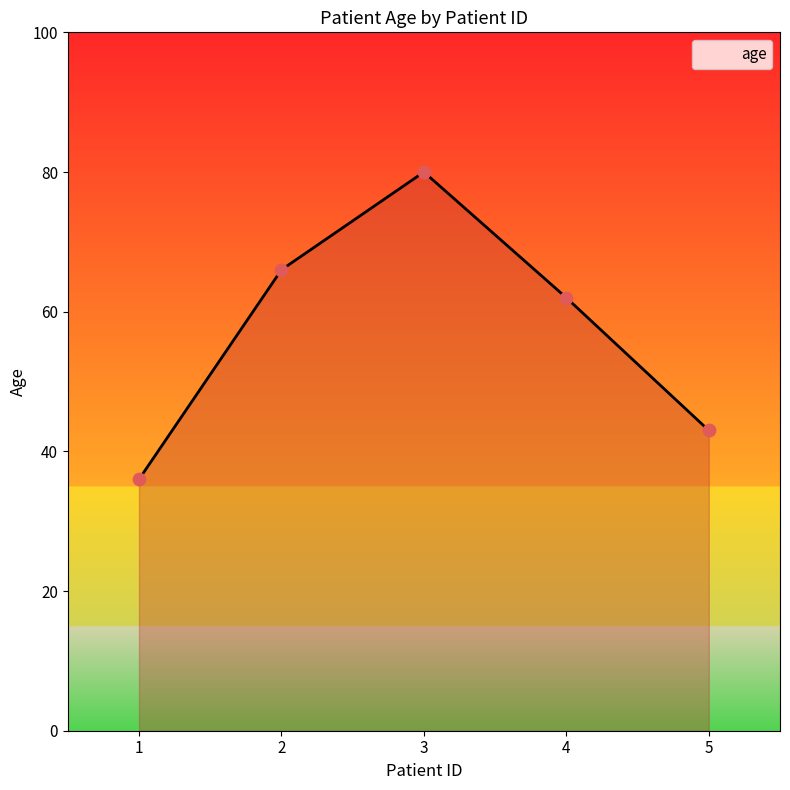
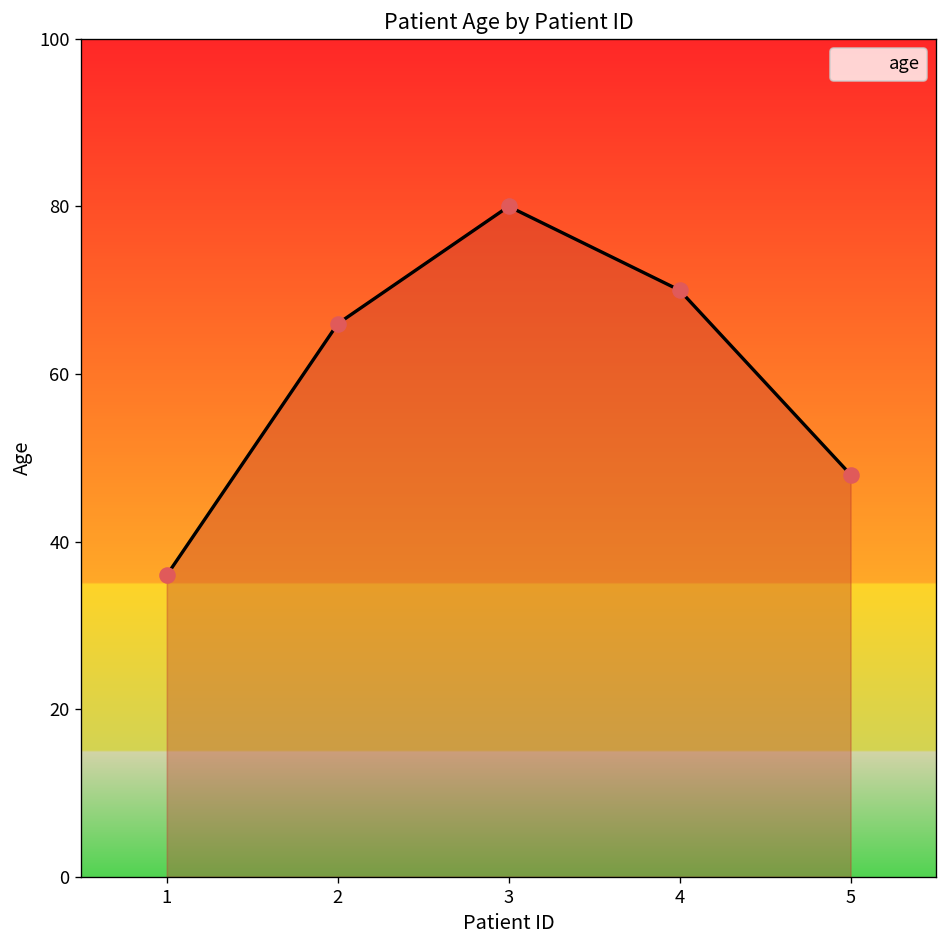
4: 62 -> 70
5: 43 -> 48
